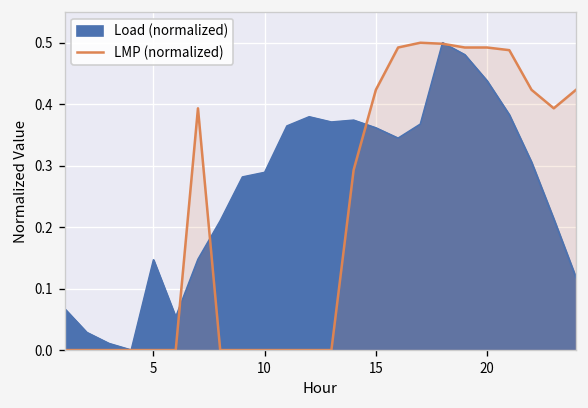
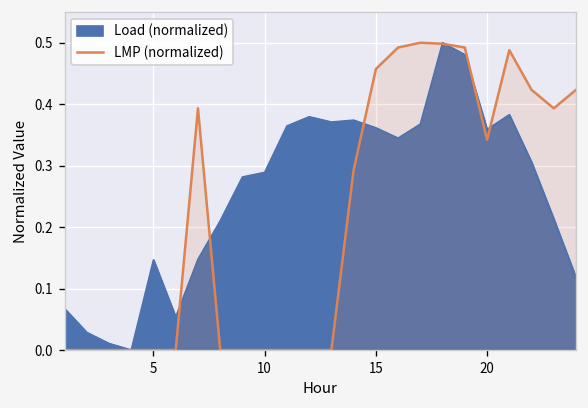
LMP (normalized), 15: 0.42 -> 0.46
Load (normalized), 20: 0.44 -> 0.36
LMP (normalized), 20: 0.49 -> 0.34
